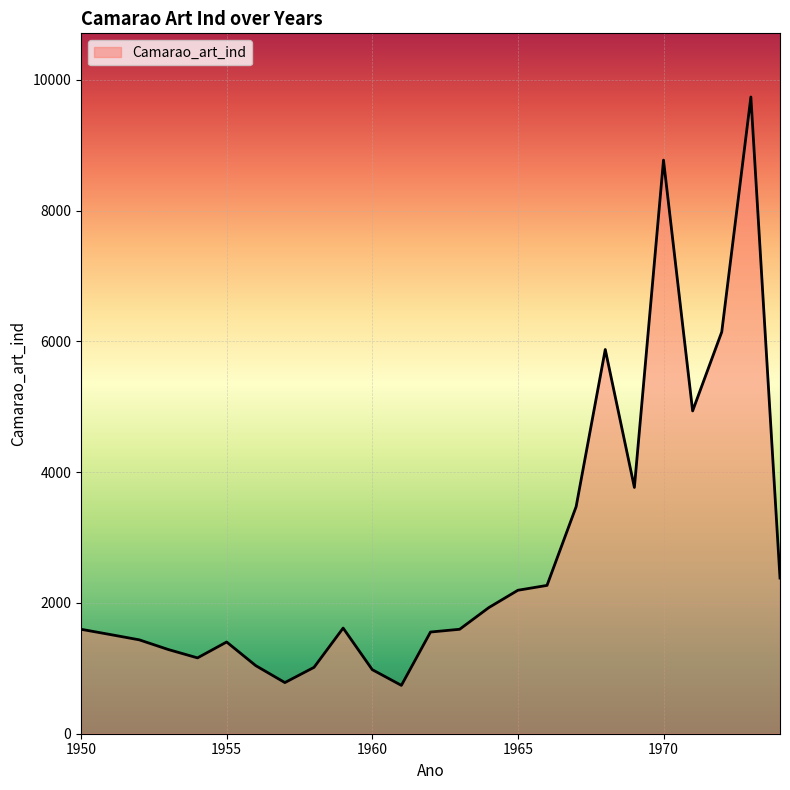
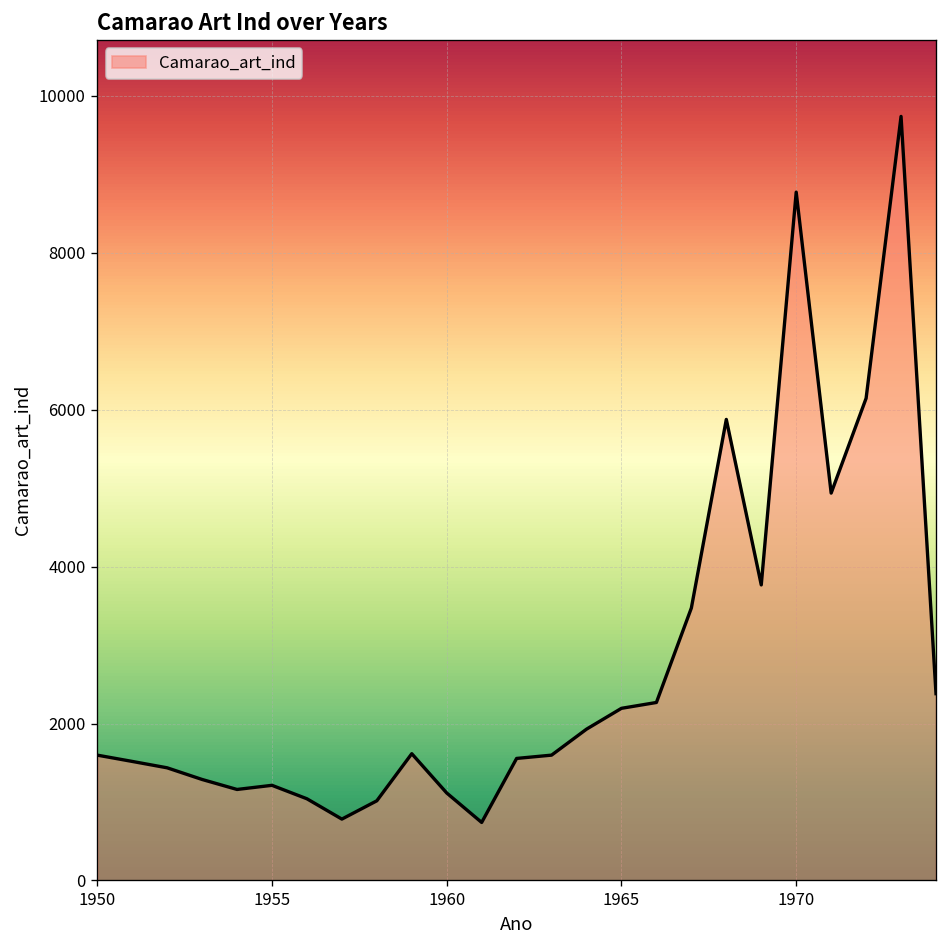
1955: 1400 -> 1200
1960: 1000 -> 1100
